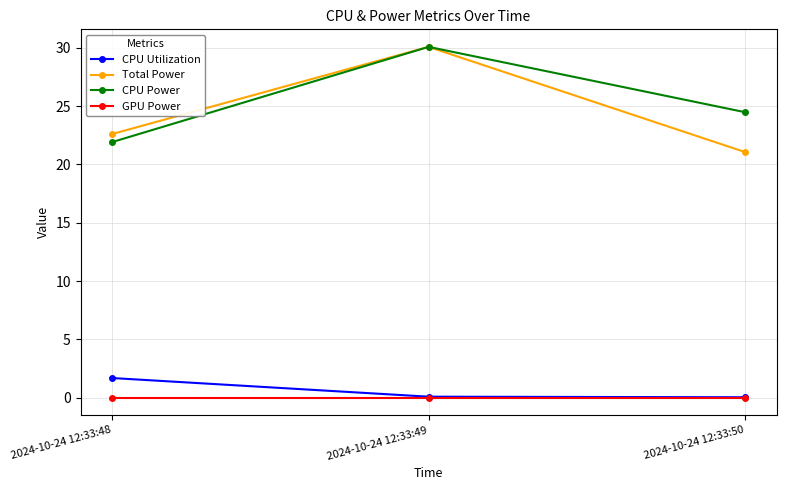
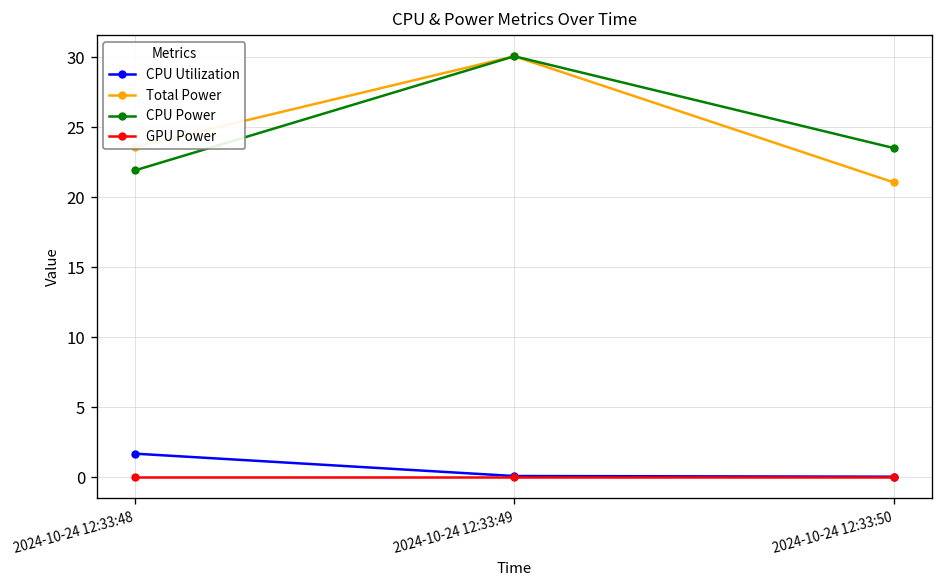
Total Power, 2024-10-24 12:33:48: 22.6 -> 23.6
CPU Power, 2024-10-24 12:33:50: 24.5 -> 23.5
